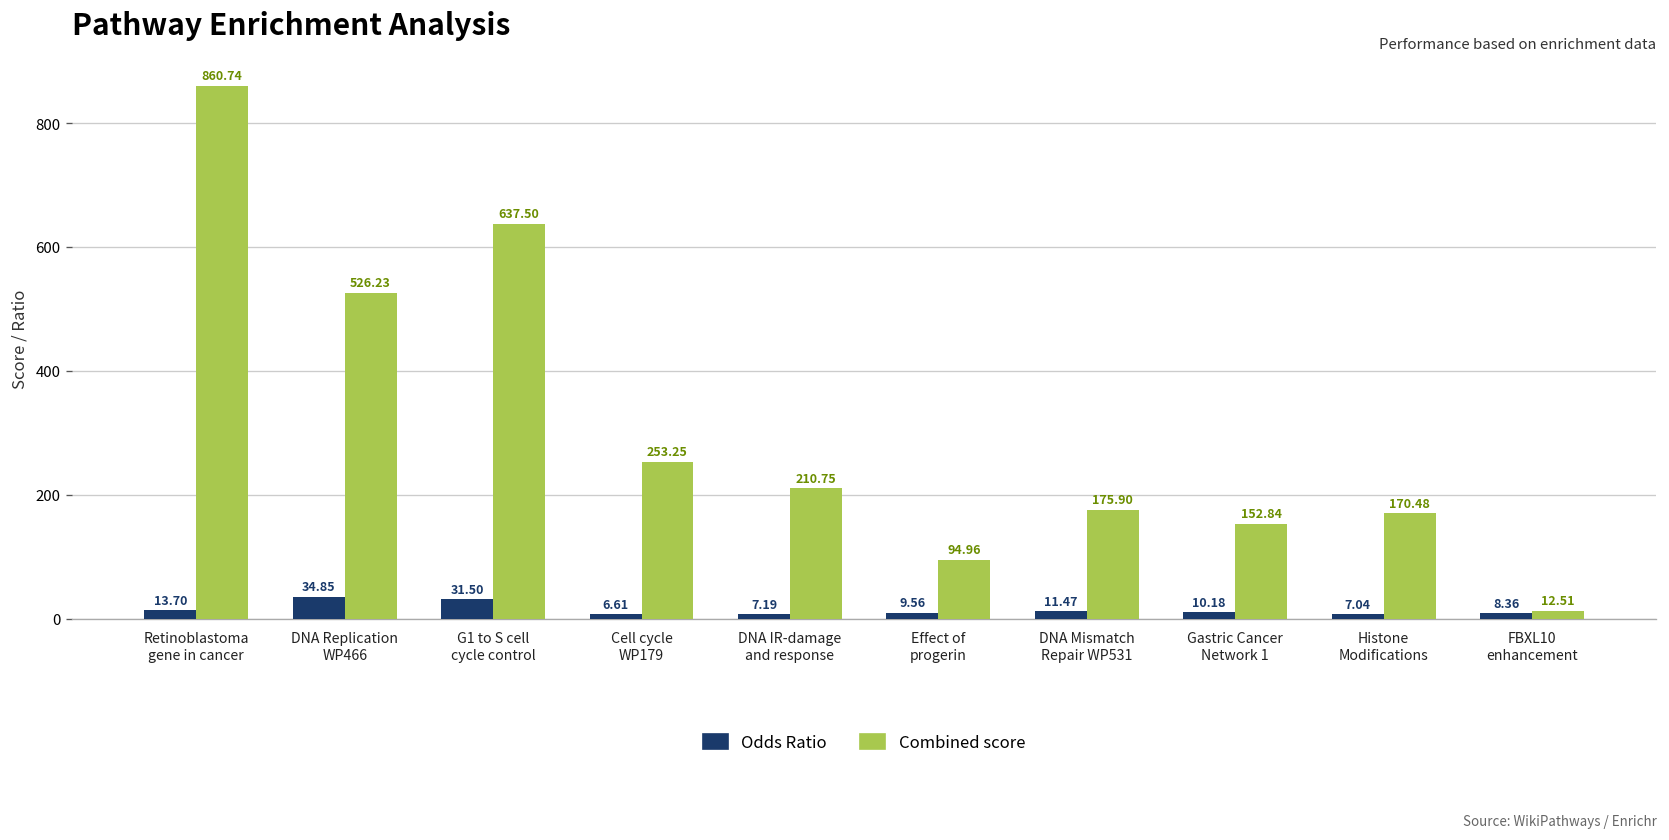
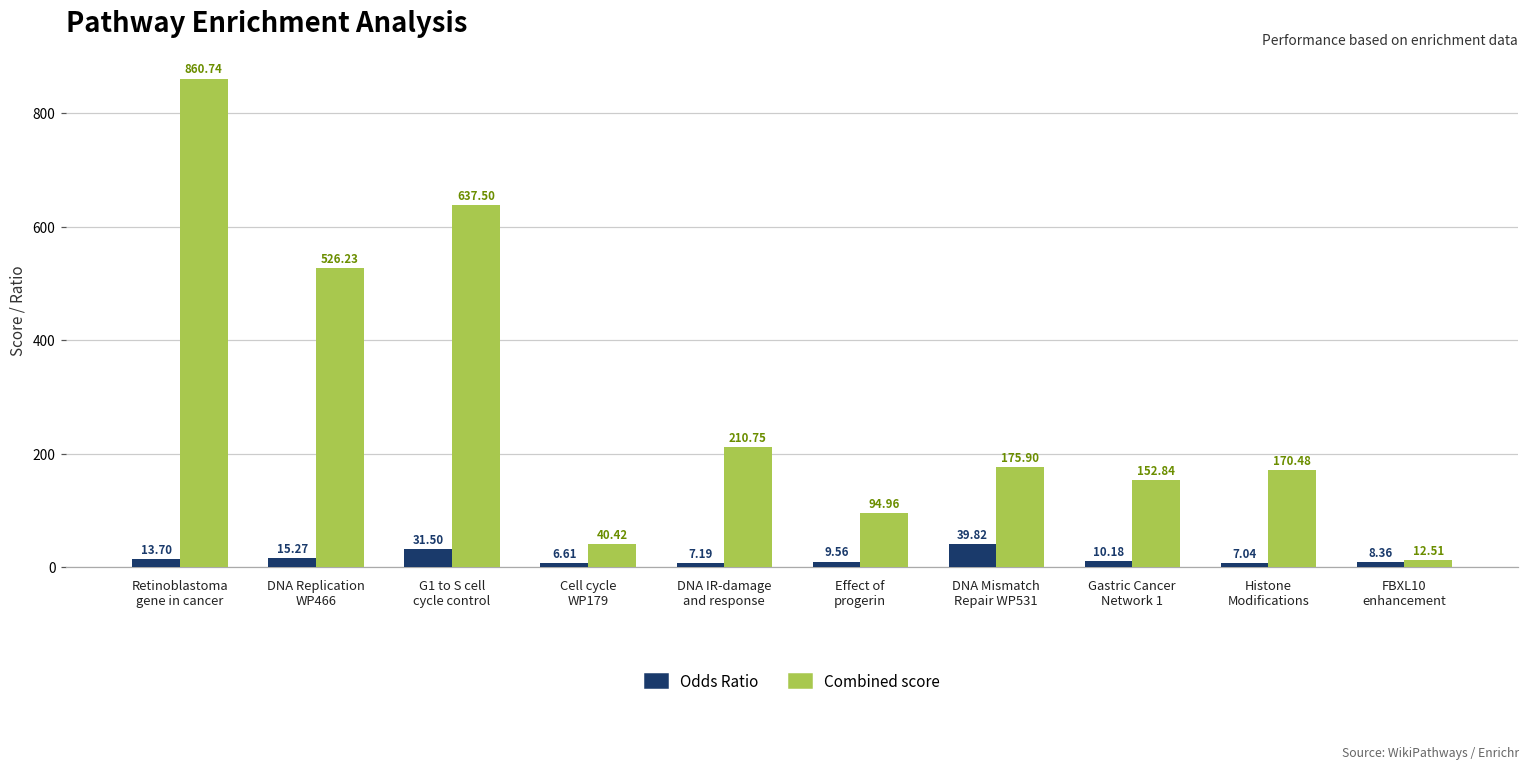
Odds Ratio, DNA Replication WP466: 34.85 -> 15.27
Combined score, Cell cycle WP179: 253.25 -> 40.42
Odds Ratio, DNA Mismatch Repair WP531: 11.47 -> 39.82
